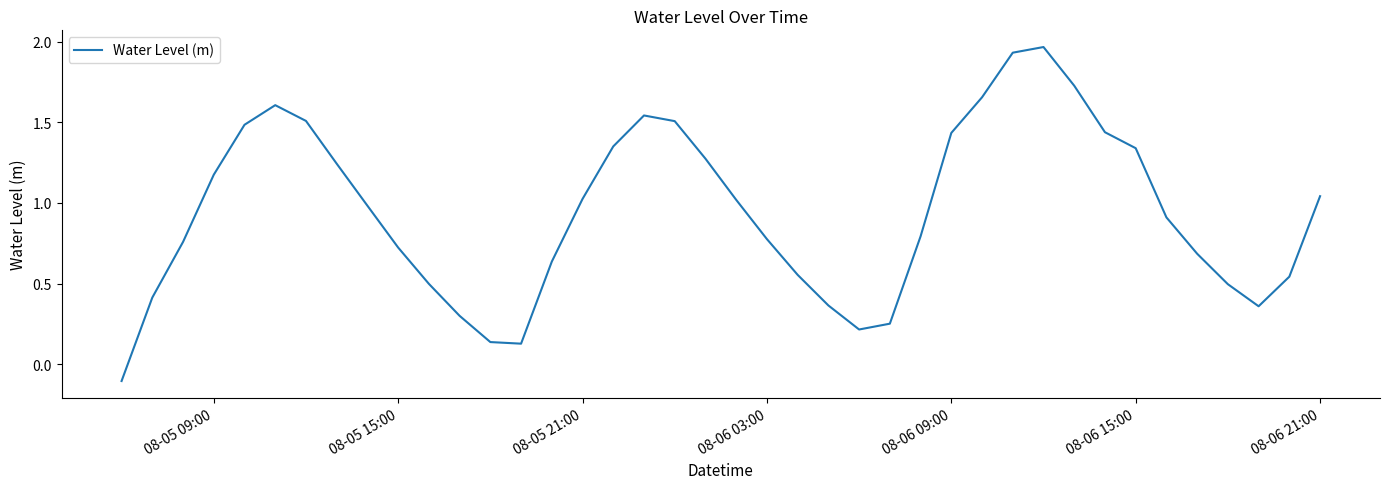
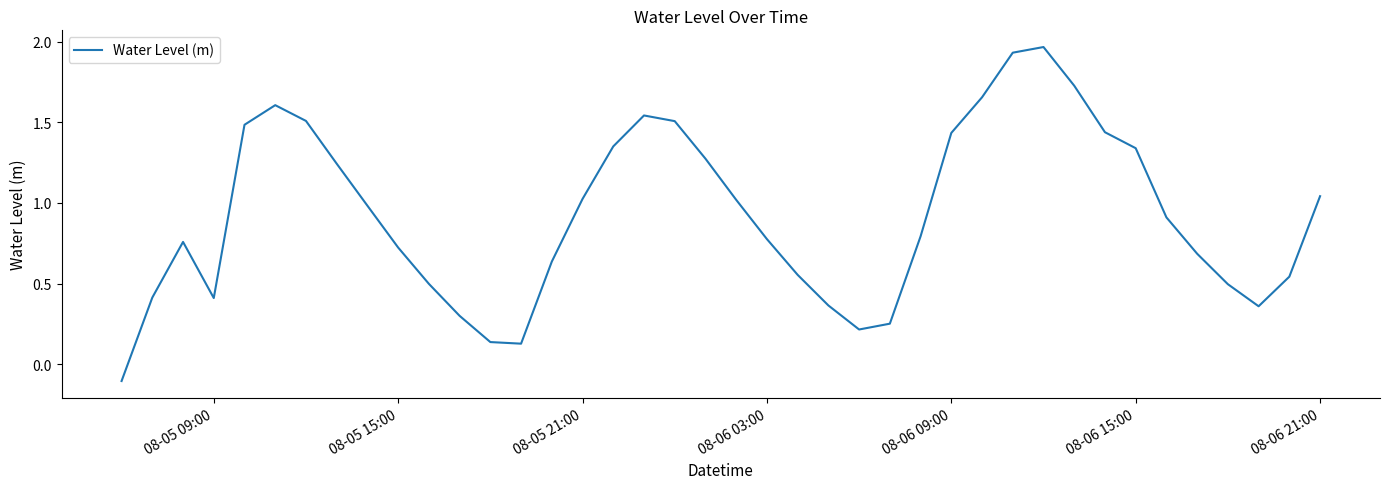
08-05 09:00: 1.18 -> 0.41
